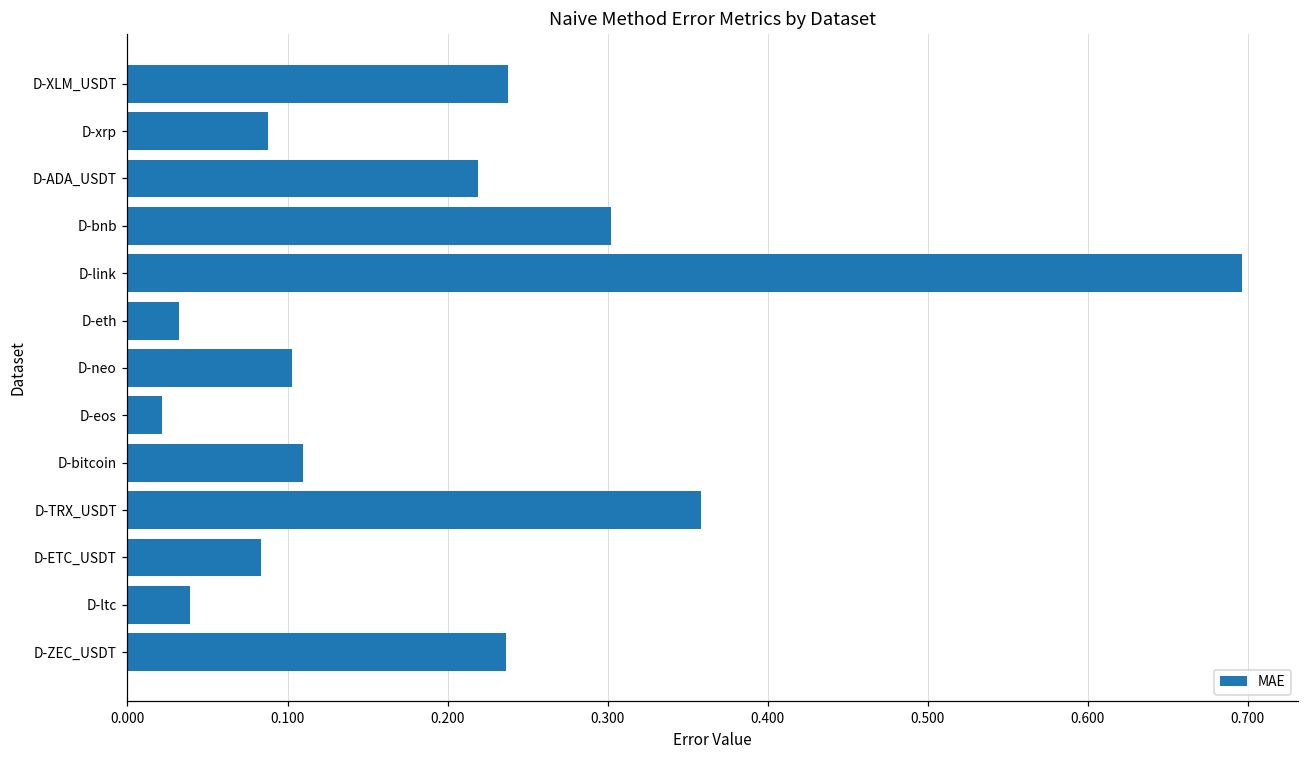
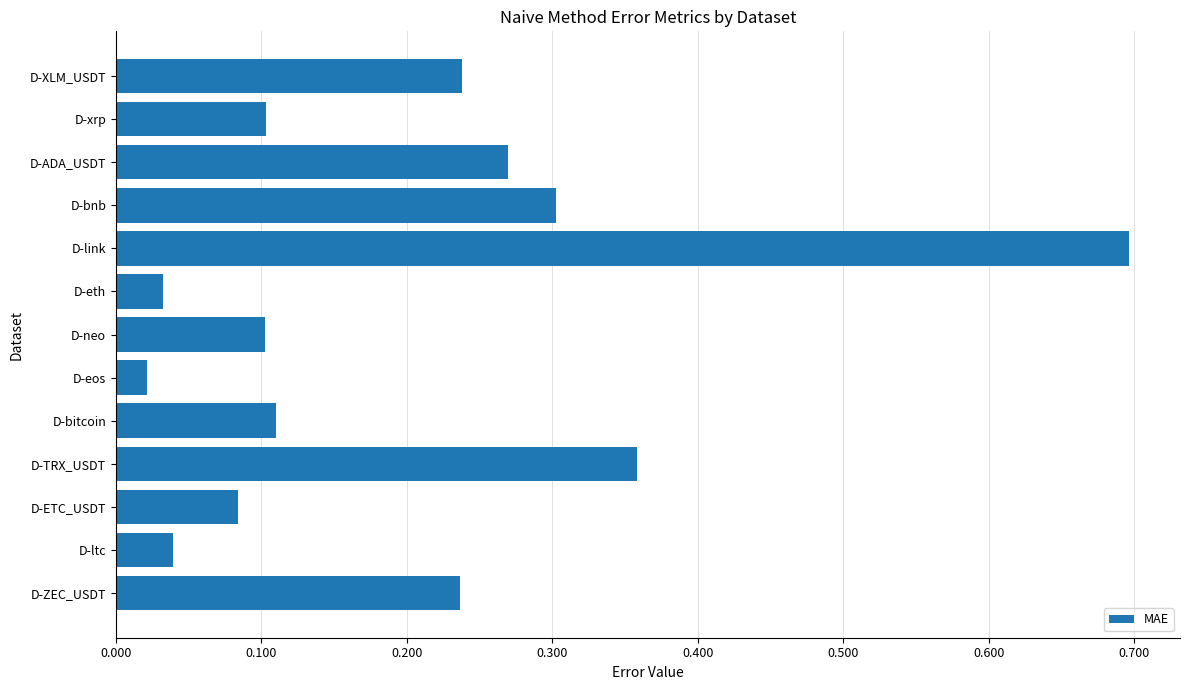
D-xrp: 0.088 -> 0.104
D-ADA_USDT: 0.219 -> 0.270
